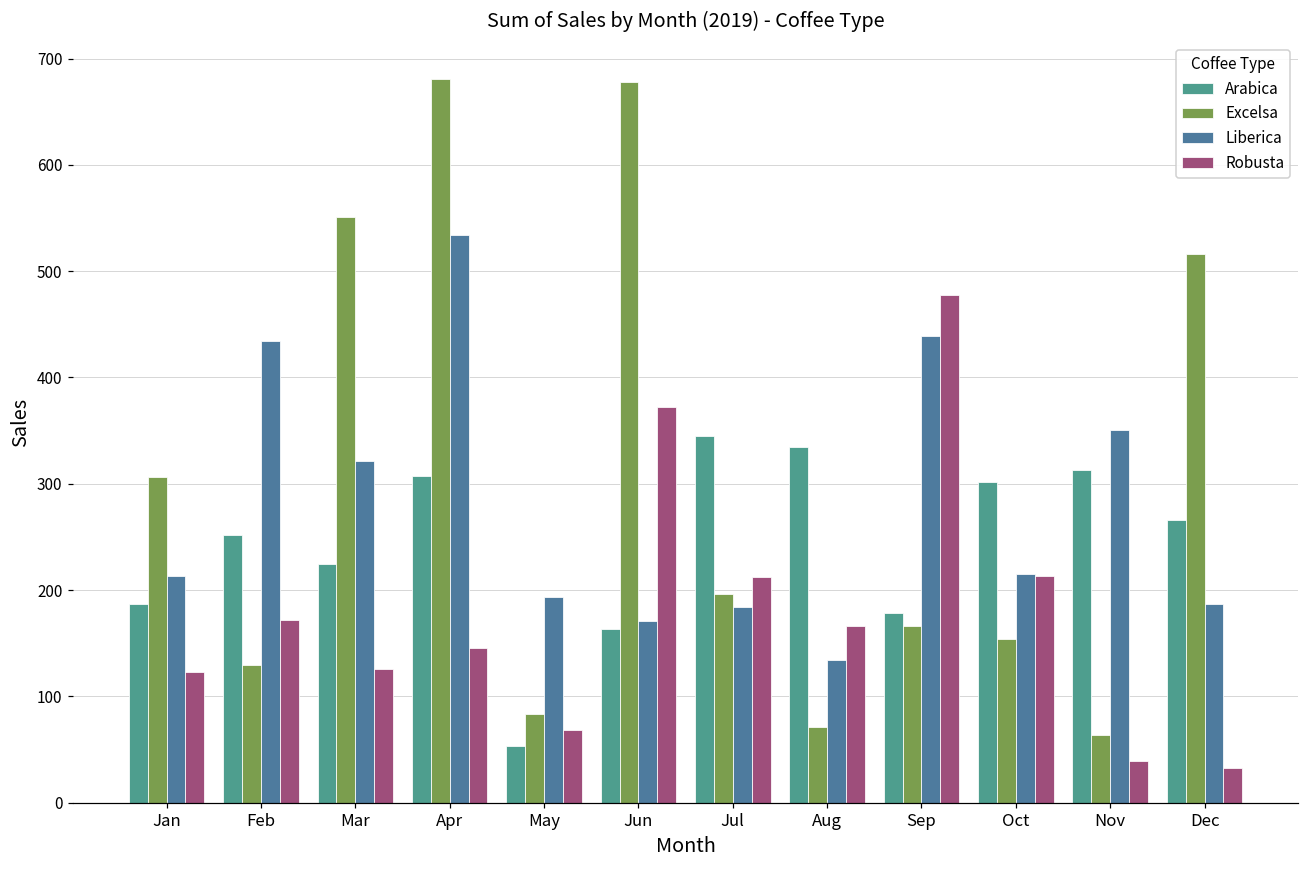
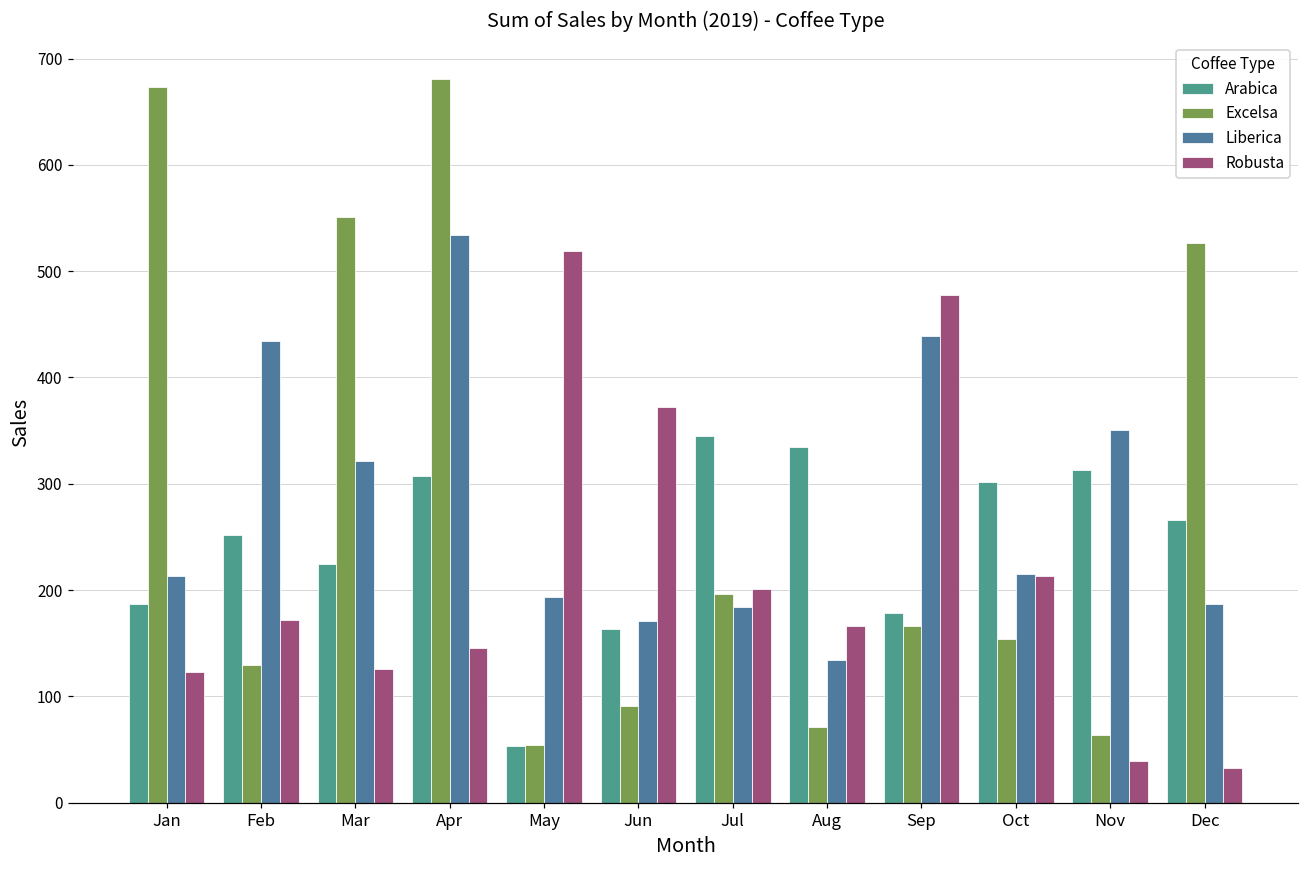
Excelsa, Jan: 310 -> 670
Excelsa, May: 80 -> 50
Robusta, May: 70 -> 520
Excelsa, Jun: 680 -> 90
Robusta, Jul: 210 -> 200
Excelsa, Dec: 520 -> 530
